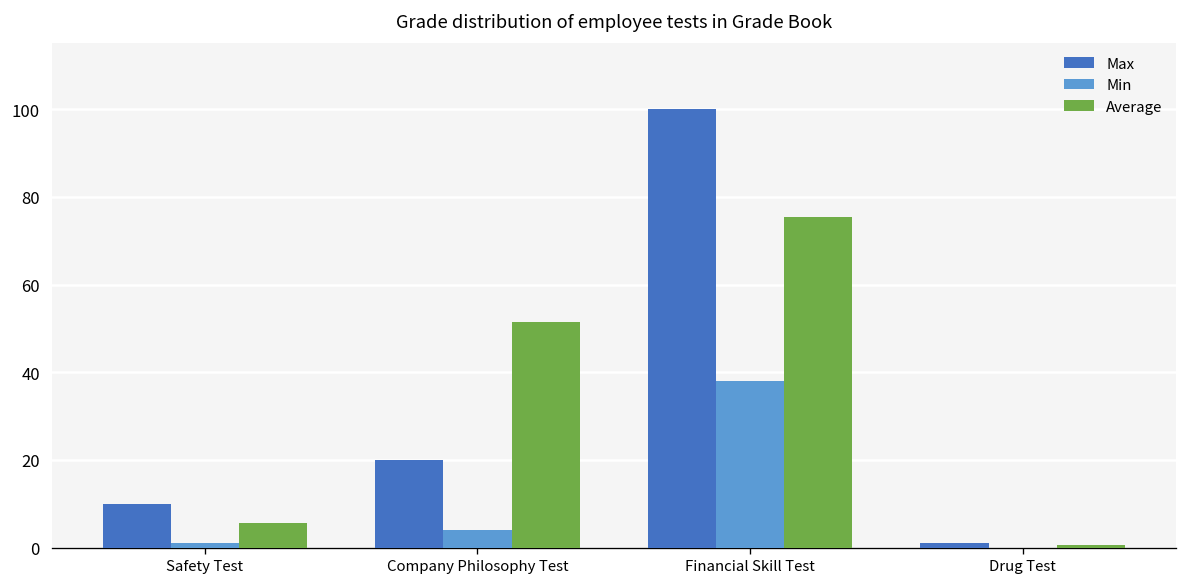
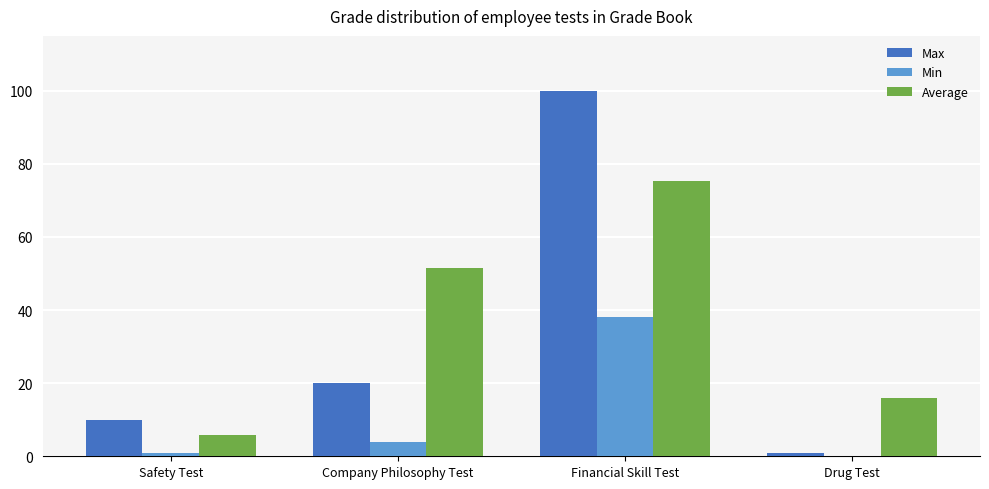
Average, Drug Test: 1 -> 16
